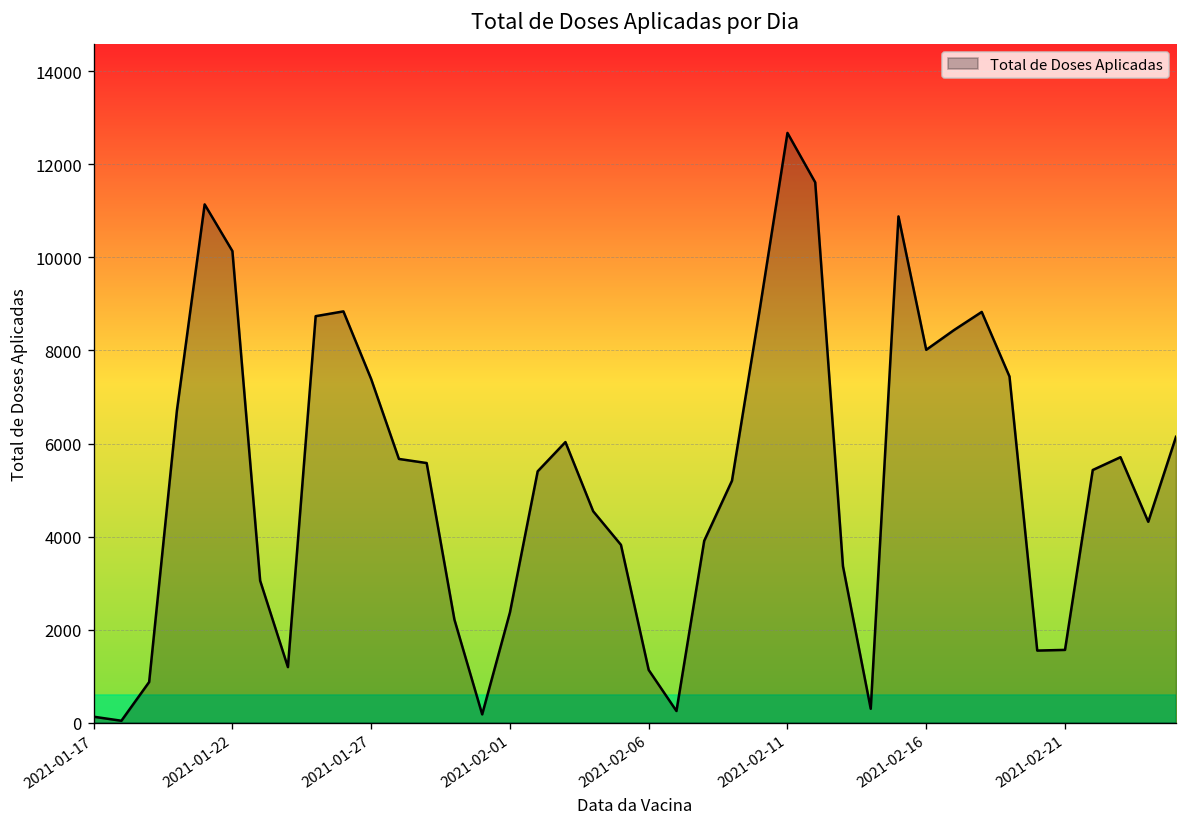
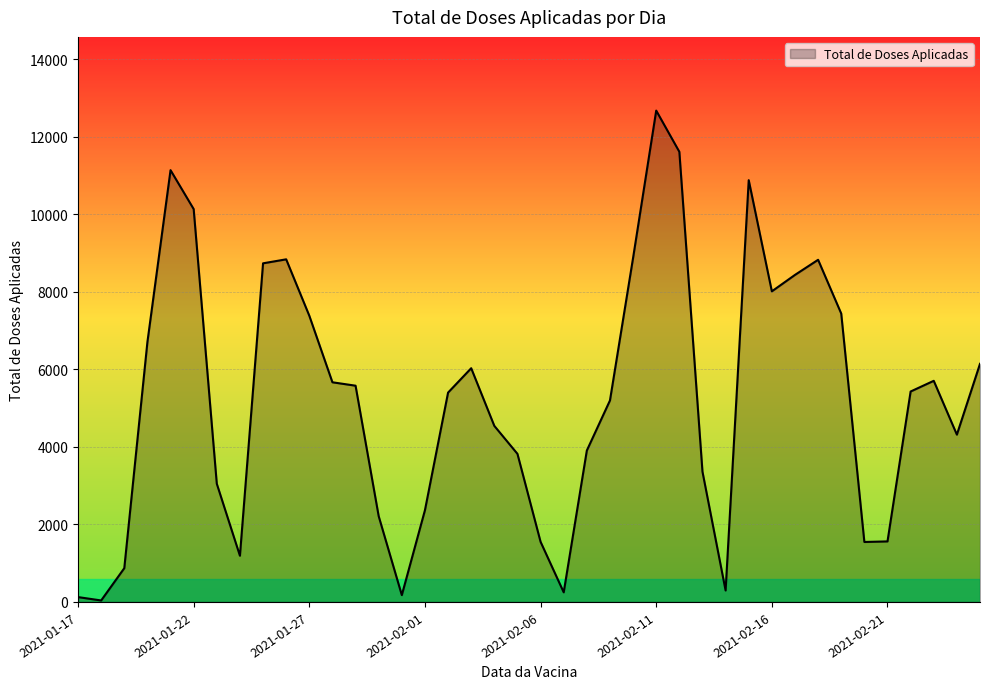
2021-02-06: 1100 -> 1600
